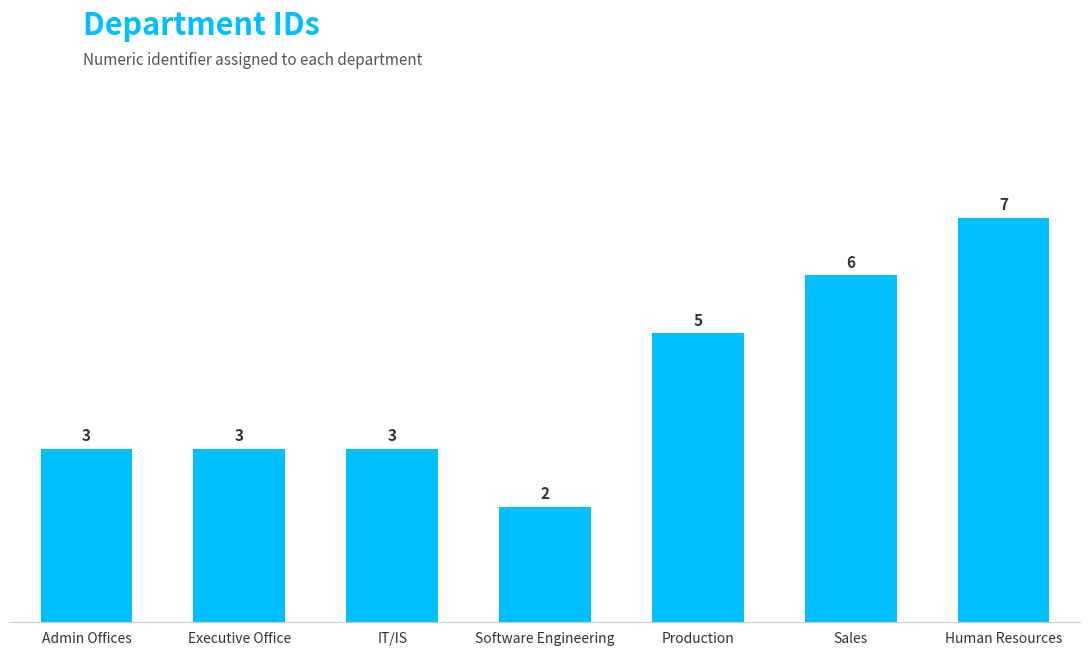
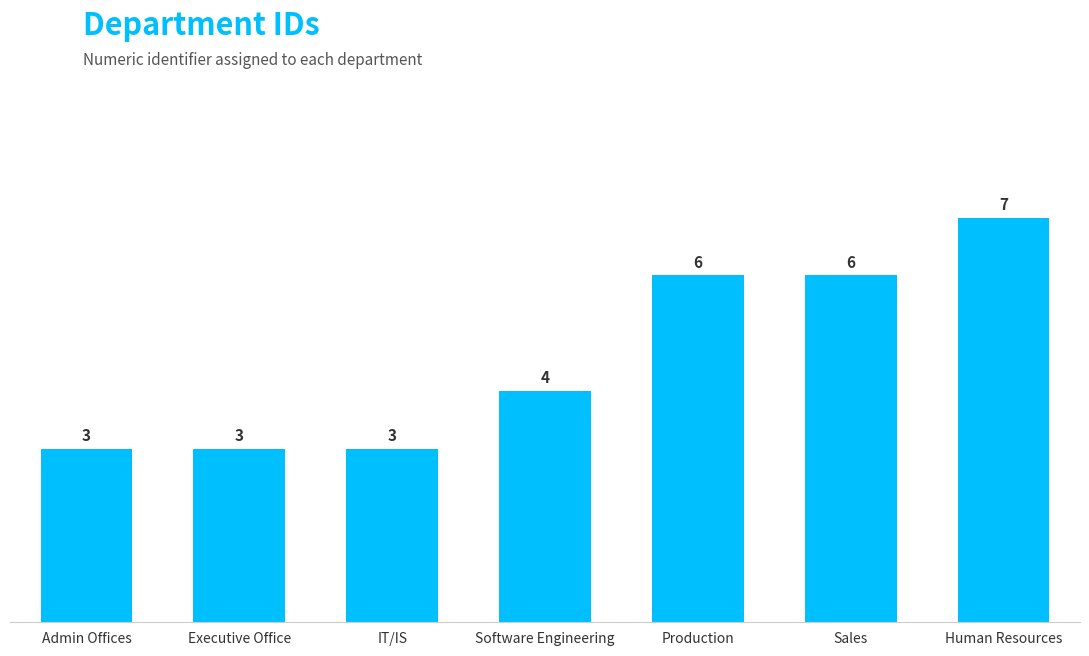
Software Engineering: 2 -> 4
Production: 5 -> 6
